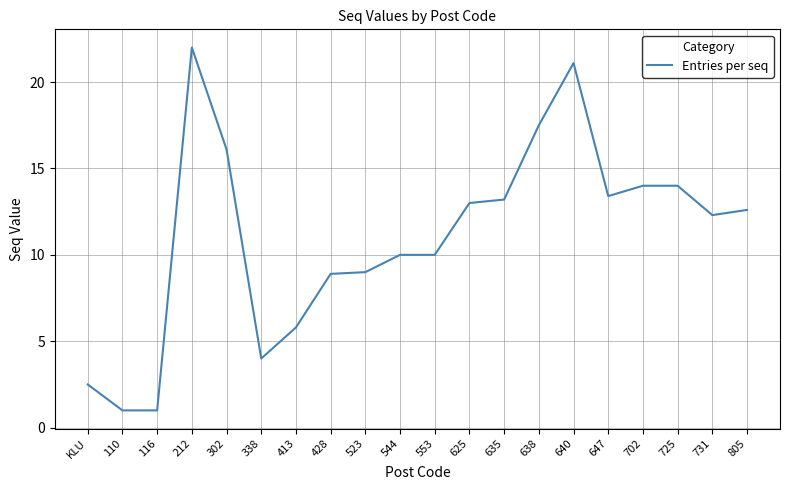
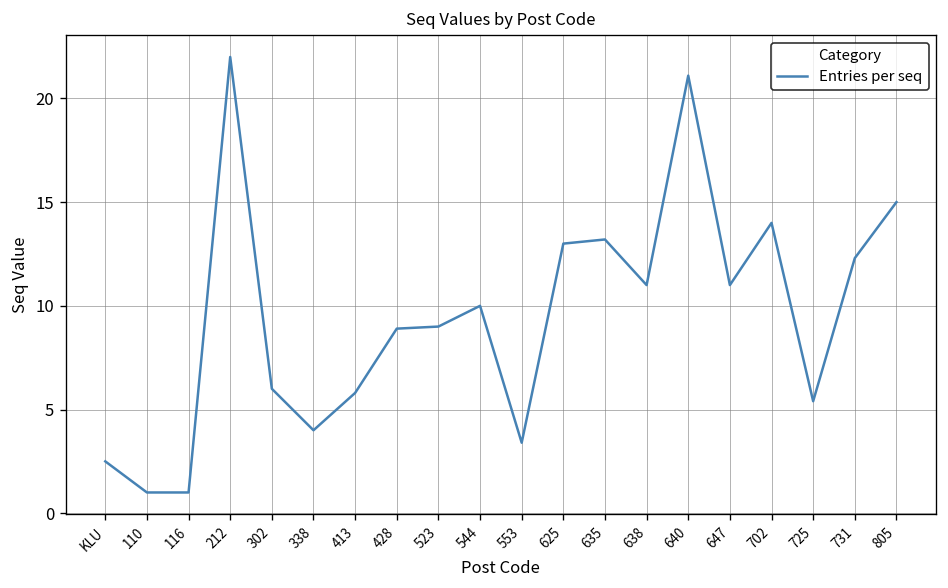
302: 16.1 -> 6.0
553: 10.0 -> 3.4
638: 17.5 -> 11.0
647: 13.4 -> 11.0
725: 14.0 -> 5.4
805: 12.6 -> 15.0
